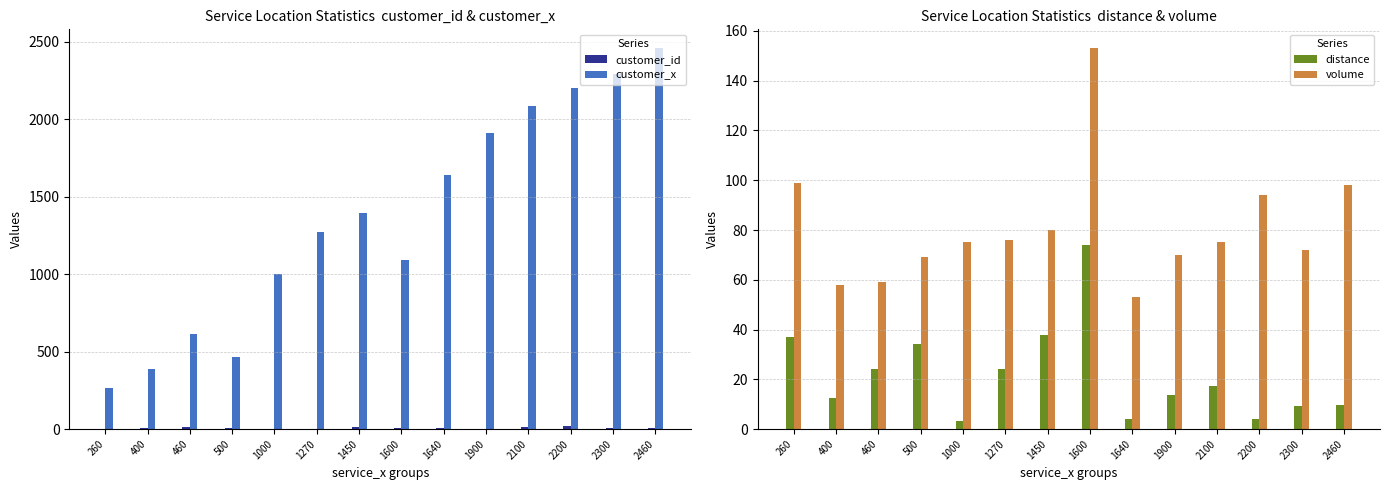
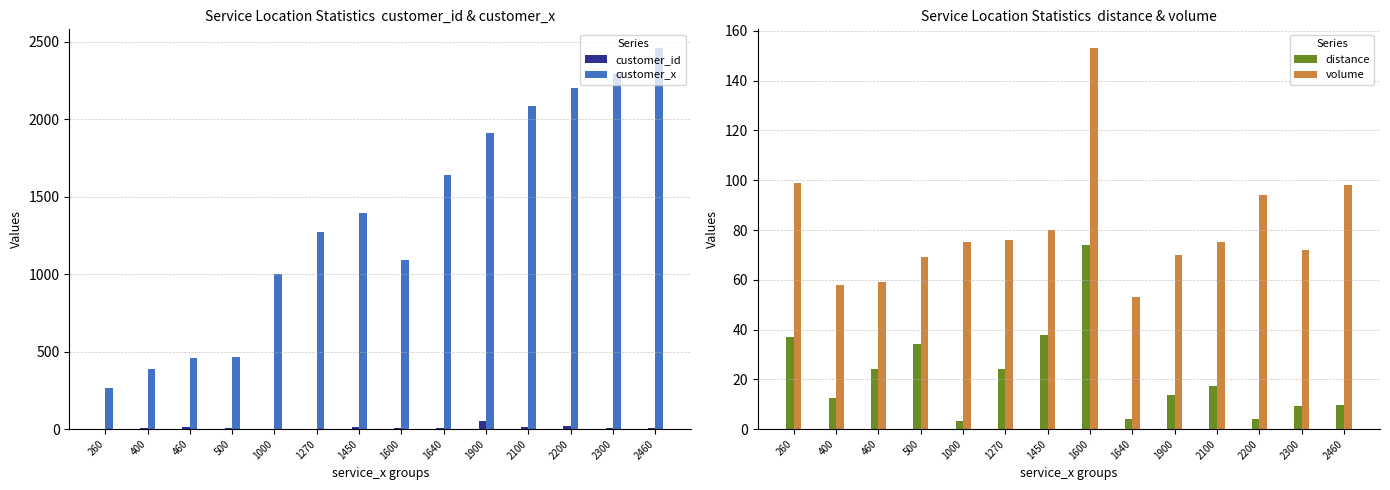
Service Location Statistics customer_id & customer_x, customer_x, 460: 610 -> 460
Service Location Statistics customer_id & customer_x, customer_id, 1900: 0 -> 50
